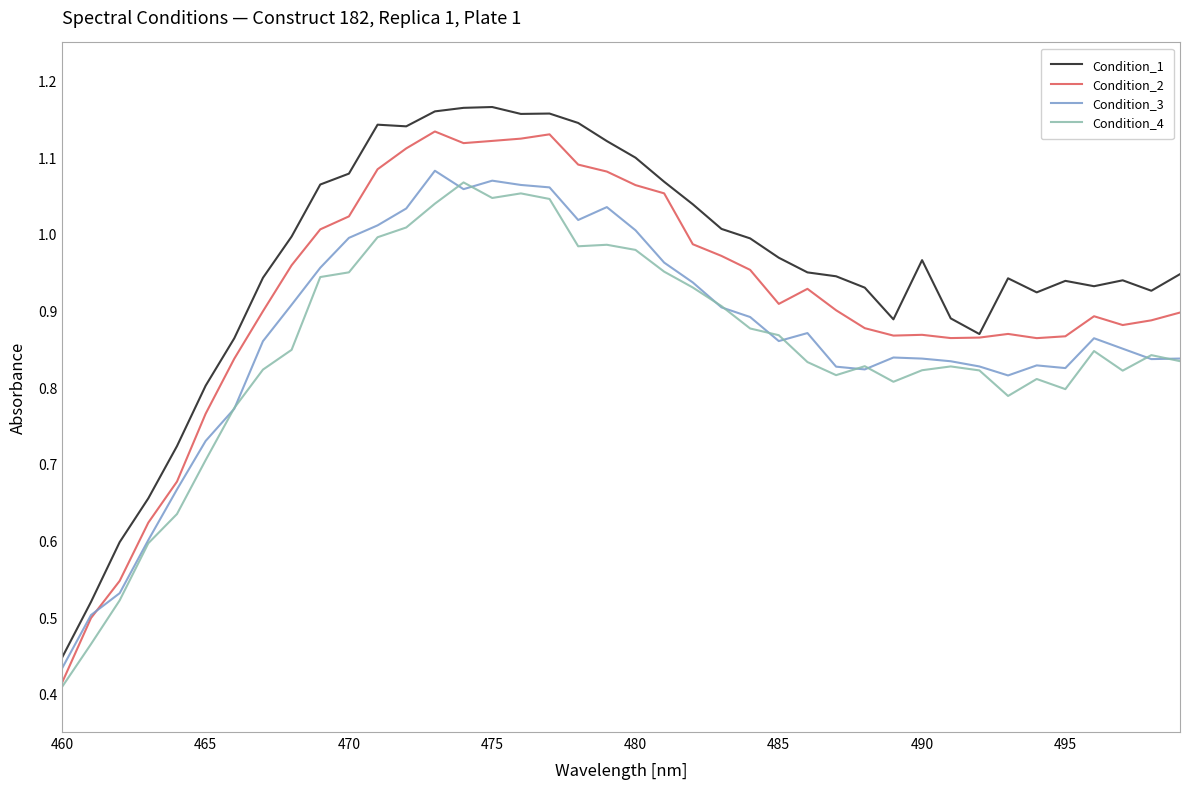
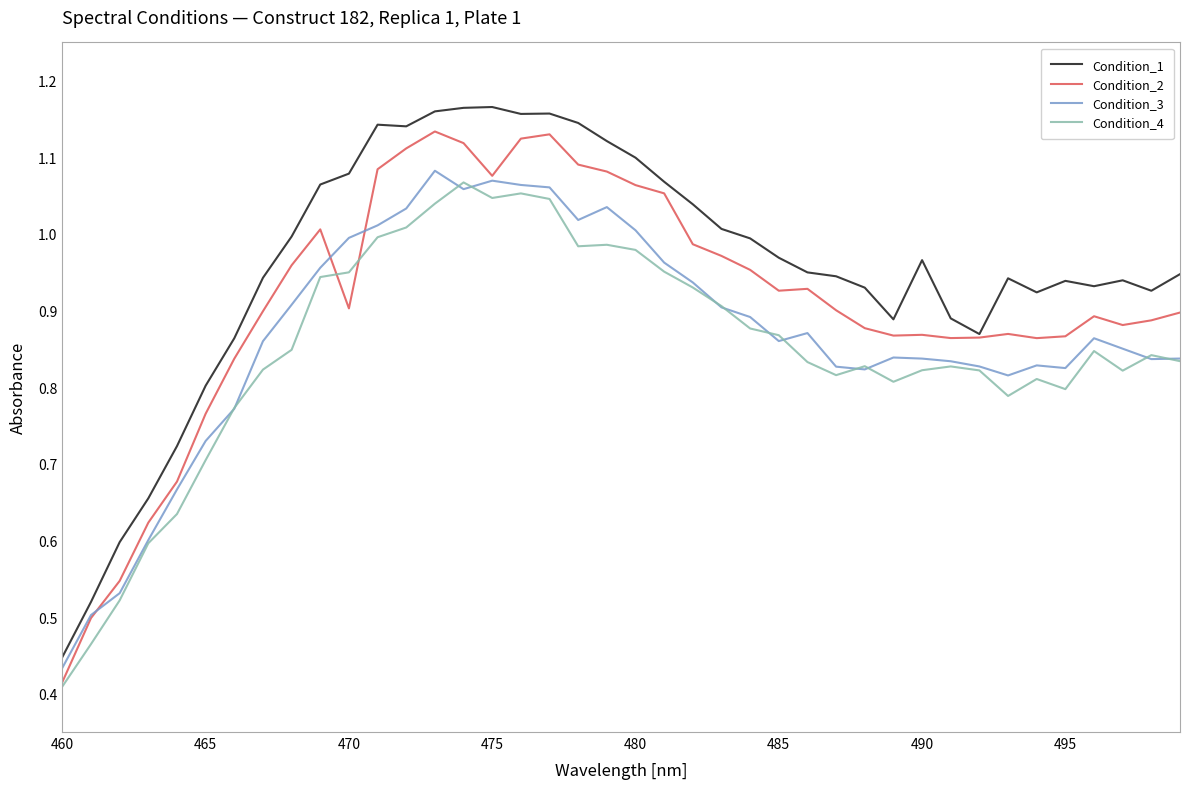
Condition_2, 470: 1.02 -> 0.90
Condition_2, 475: 1.12 -> 1.08
Condition_2, 485: 0.91 -> 0.93
